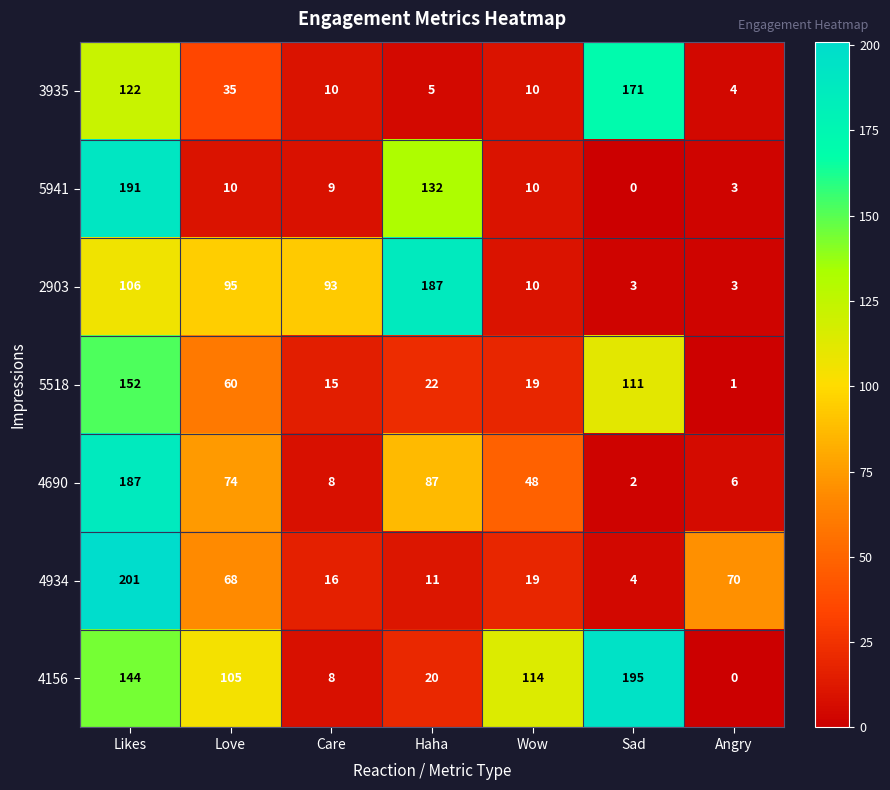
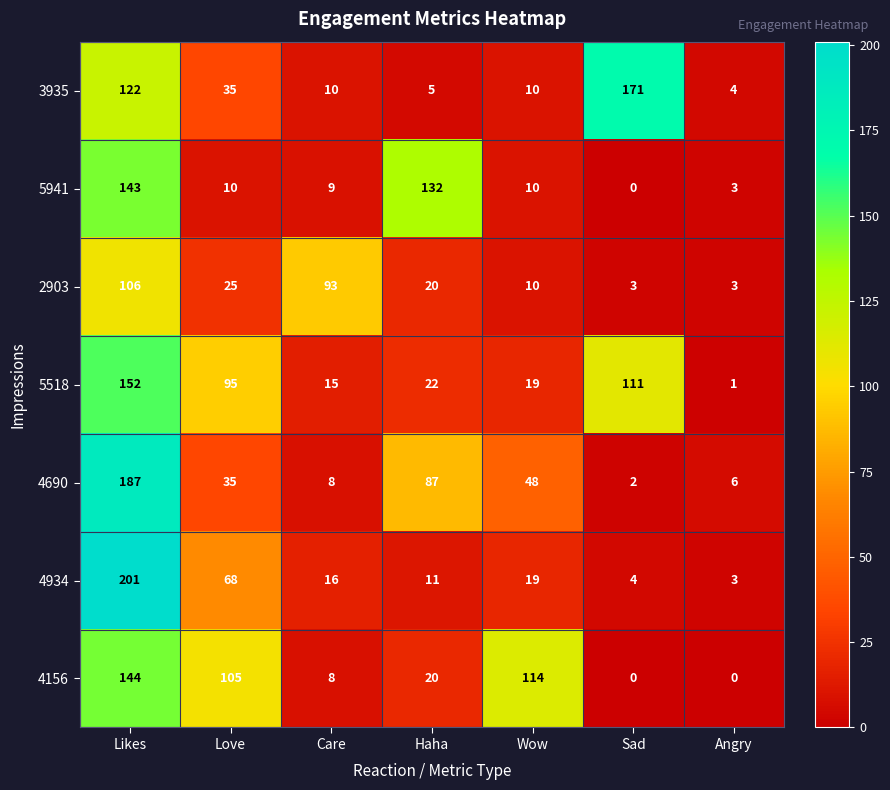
5941, Likes: 191 -> 143
2903, Love: 95 -> 25
2903, Haha: 187 -> 20
5518, Love: 60 -> 95
4690, Love: 74 -> 35
4934, Angry: 70 -> 3
4156, Sad: 195 -> 0
